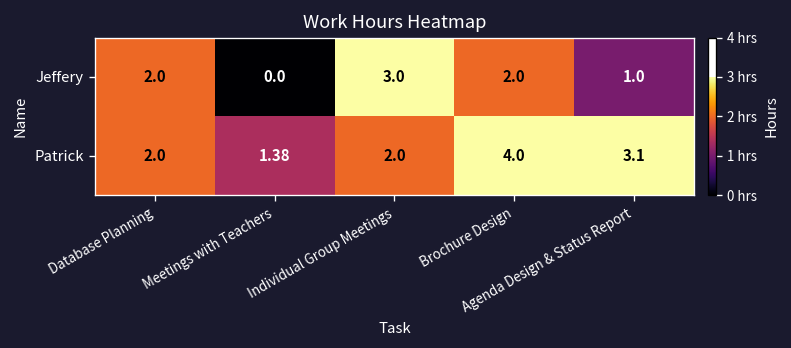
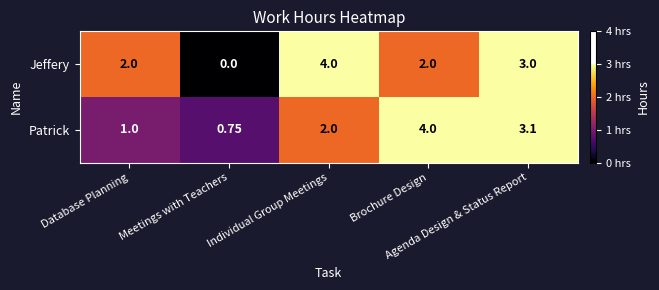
Jeffery, Individual Group Meetings: 3.0 -> 4.0
Jeffery, Agenda Design & Status Report: 1.0 -> 3.0
Patrick, Database Planning: 2.0 -> 1.0
Patrick, Meetings with Teachers: 1.38 -> 0.75
